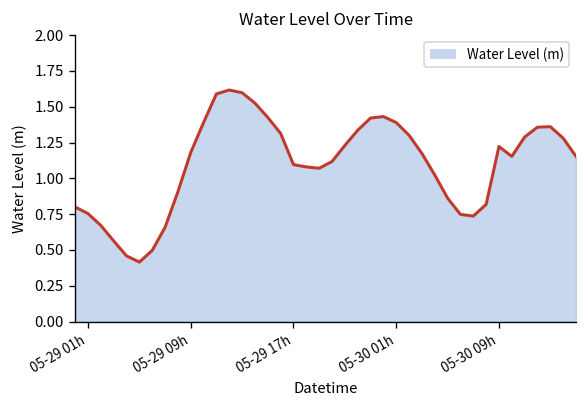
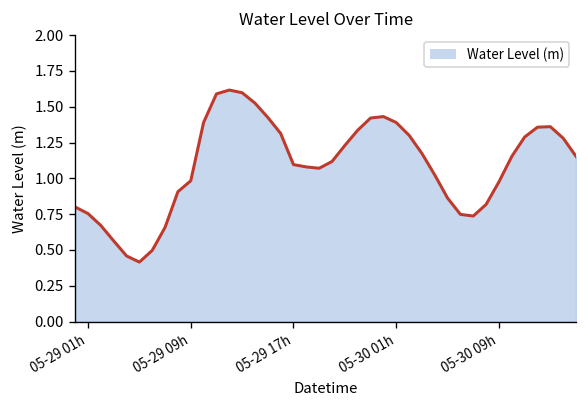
05-29 09h: 1.18 -> 0.98
05-30 09h: 1.22 -> 0.98
